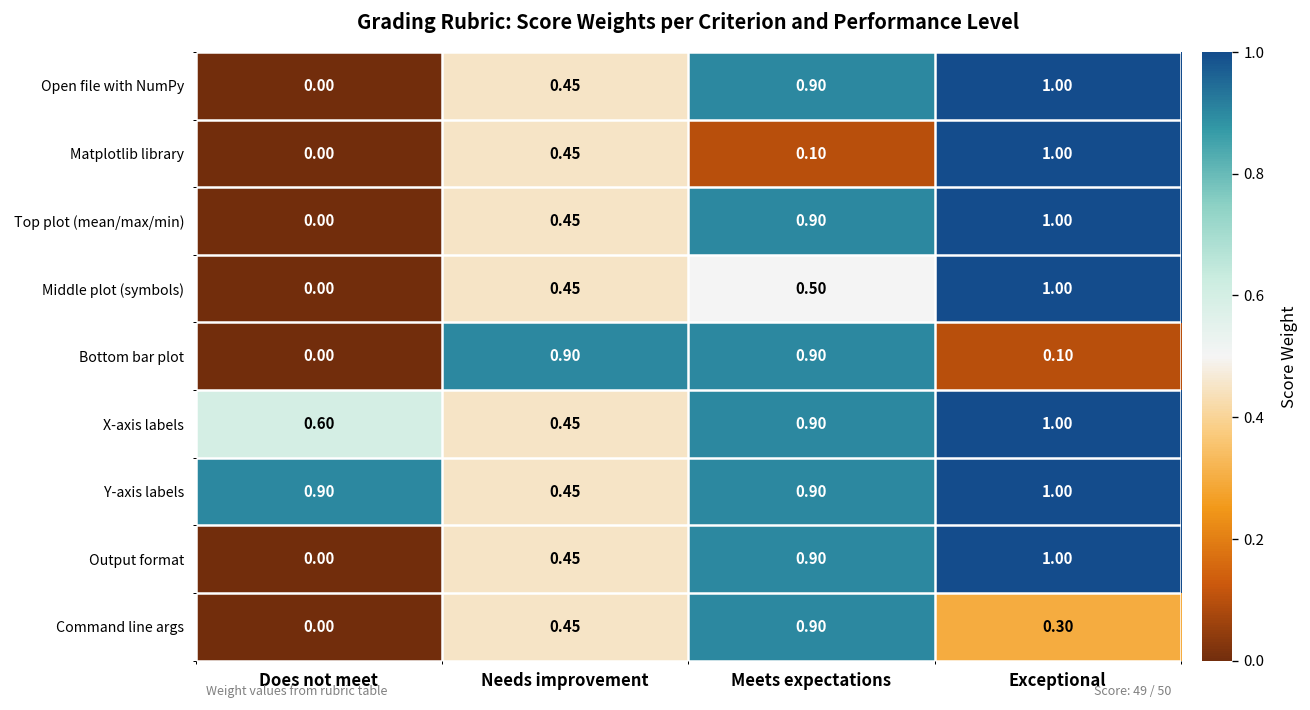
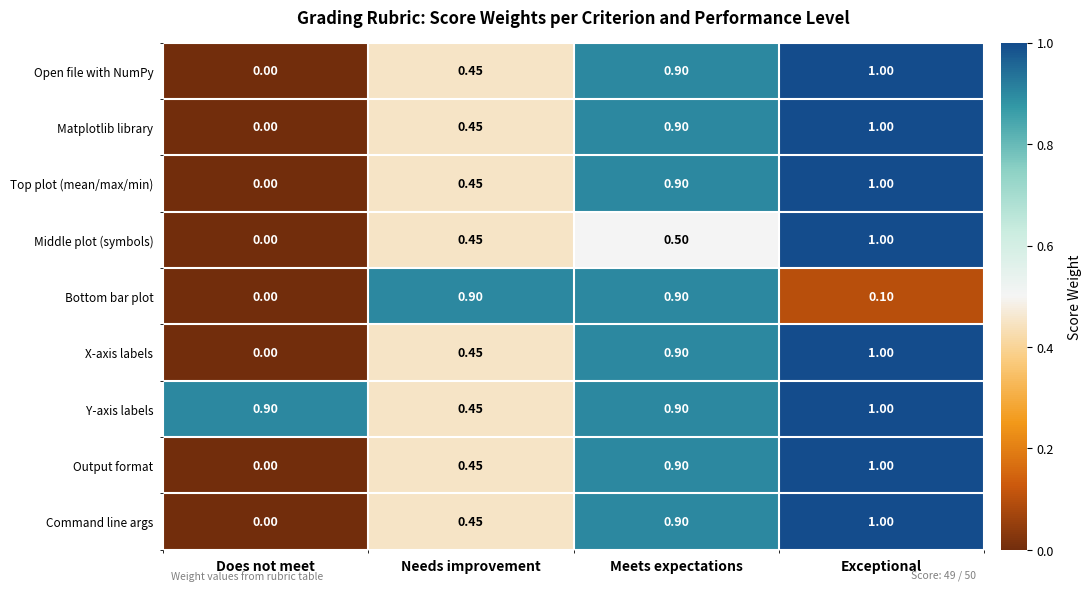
Matplotlib library, Meets expectations: 0.10 -> 0.90
X-axis labels, Does not meet: 0.60 -> 0.00
Command line args, Exceptional: 0.30 -> 1.00
